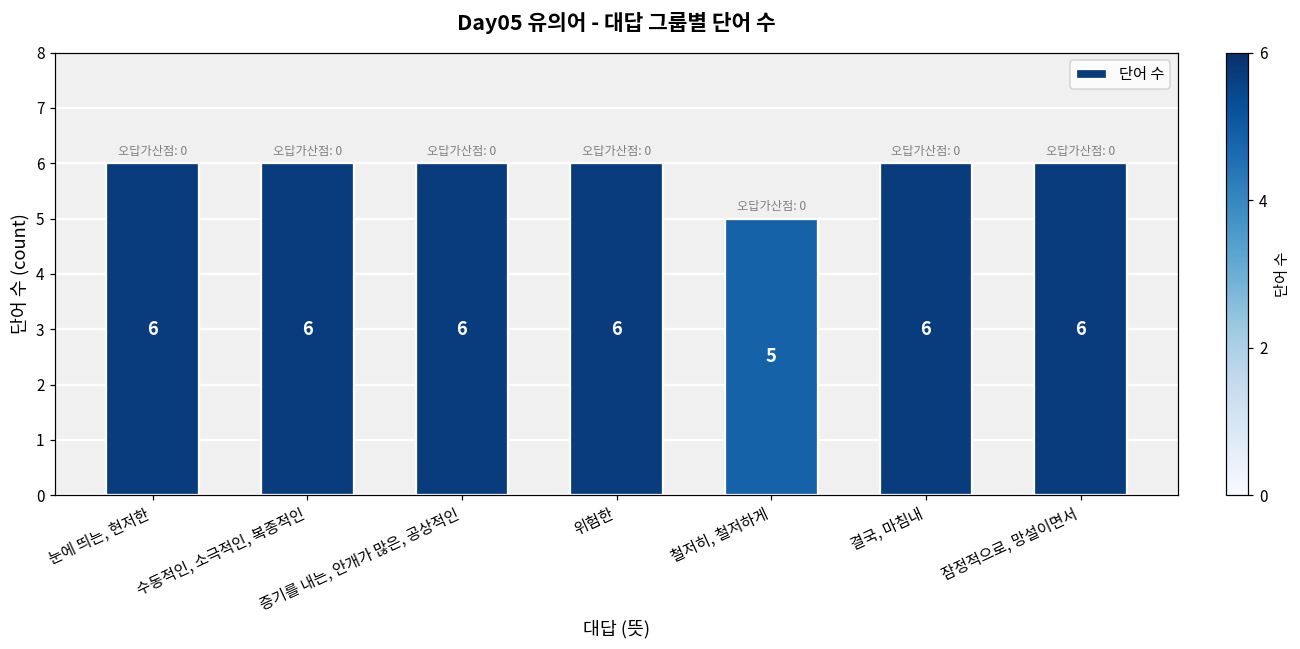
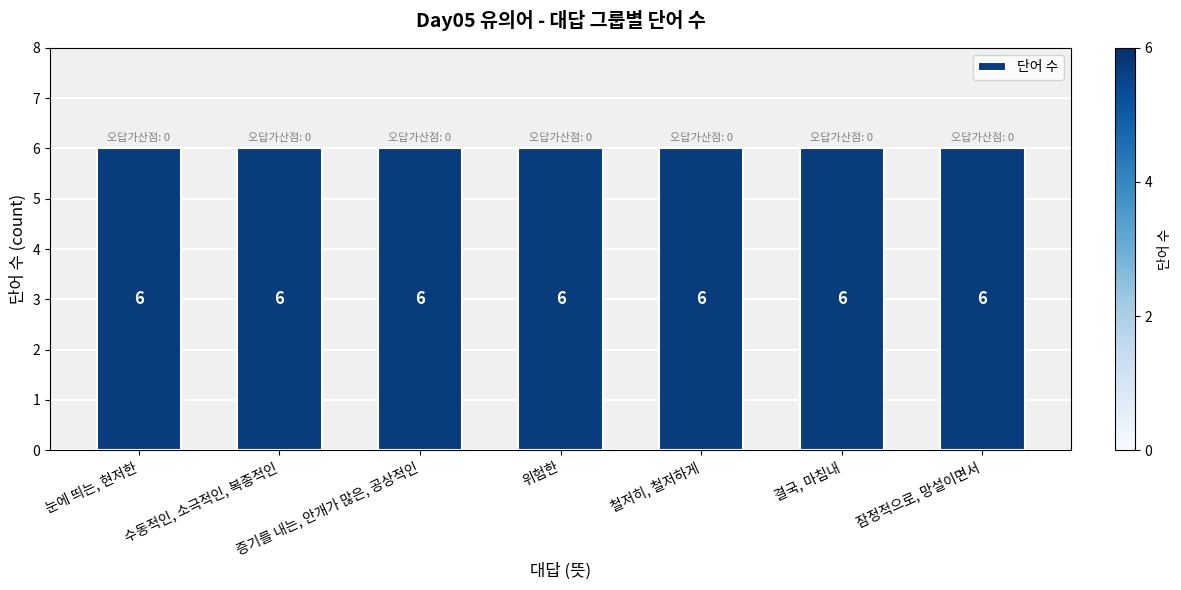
철저히, 철저하게: 5 -> 6
